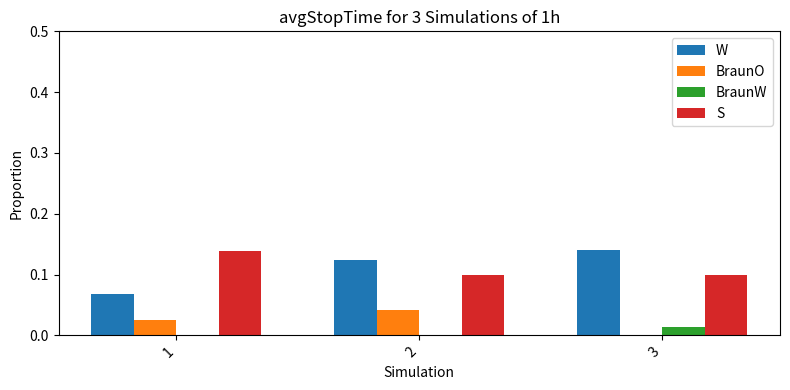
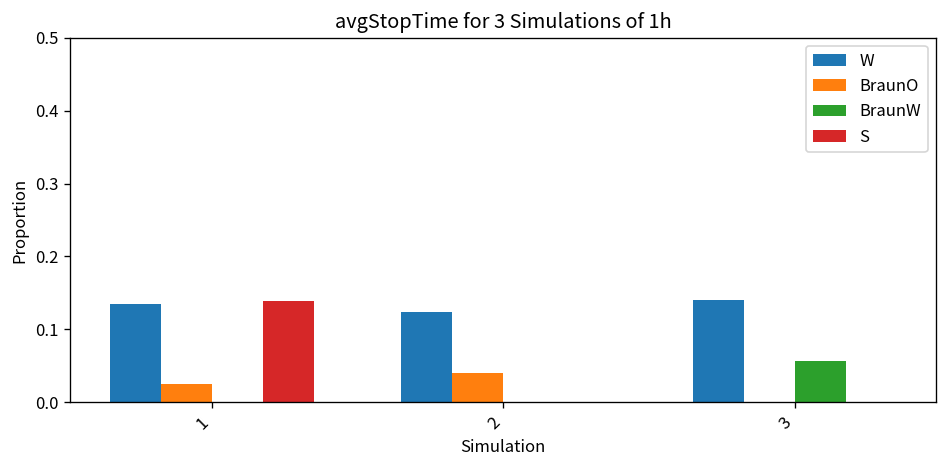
W, 1: 0.07 -> 0.14
S, 2: 0.1 -> 0.0
BraunW, 3: 0.01 -> 0.06
S, 3: 0.1 -> 0.0
